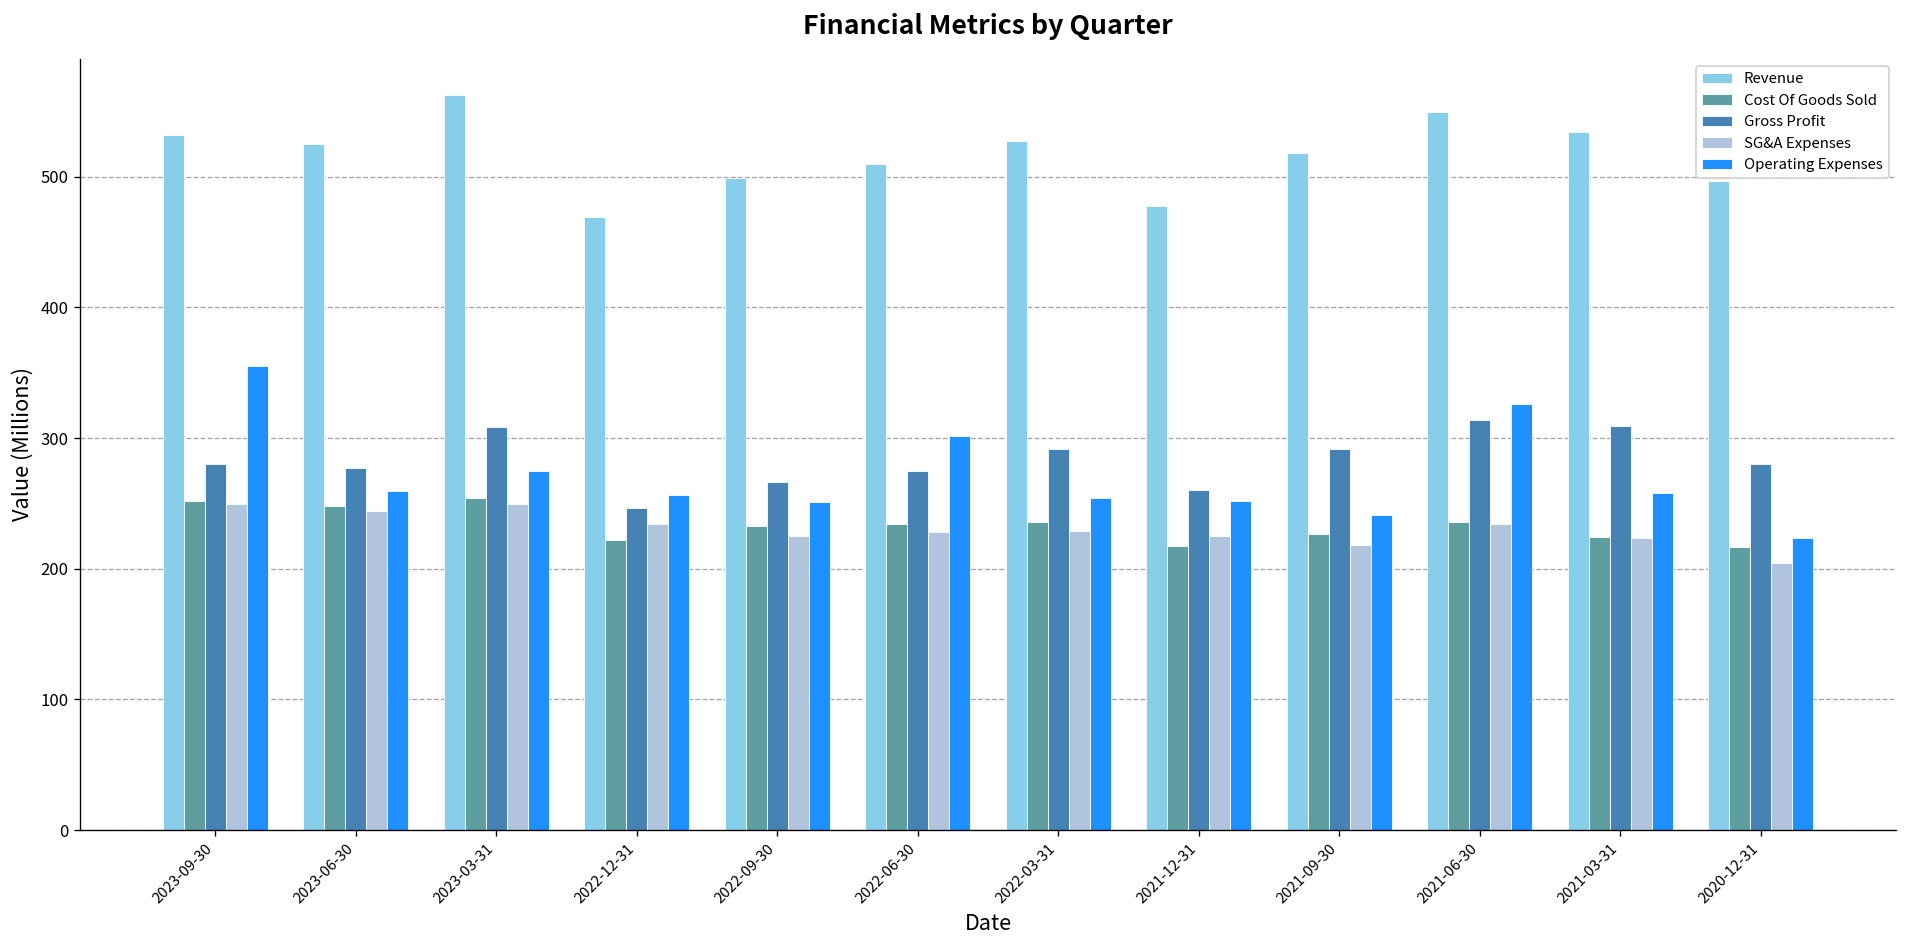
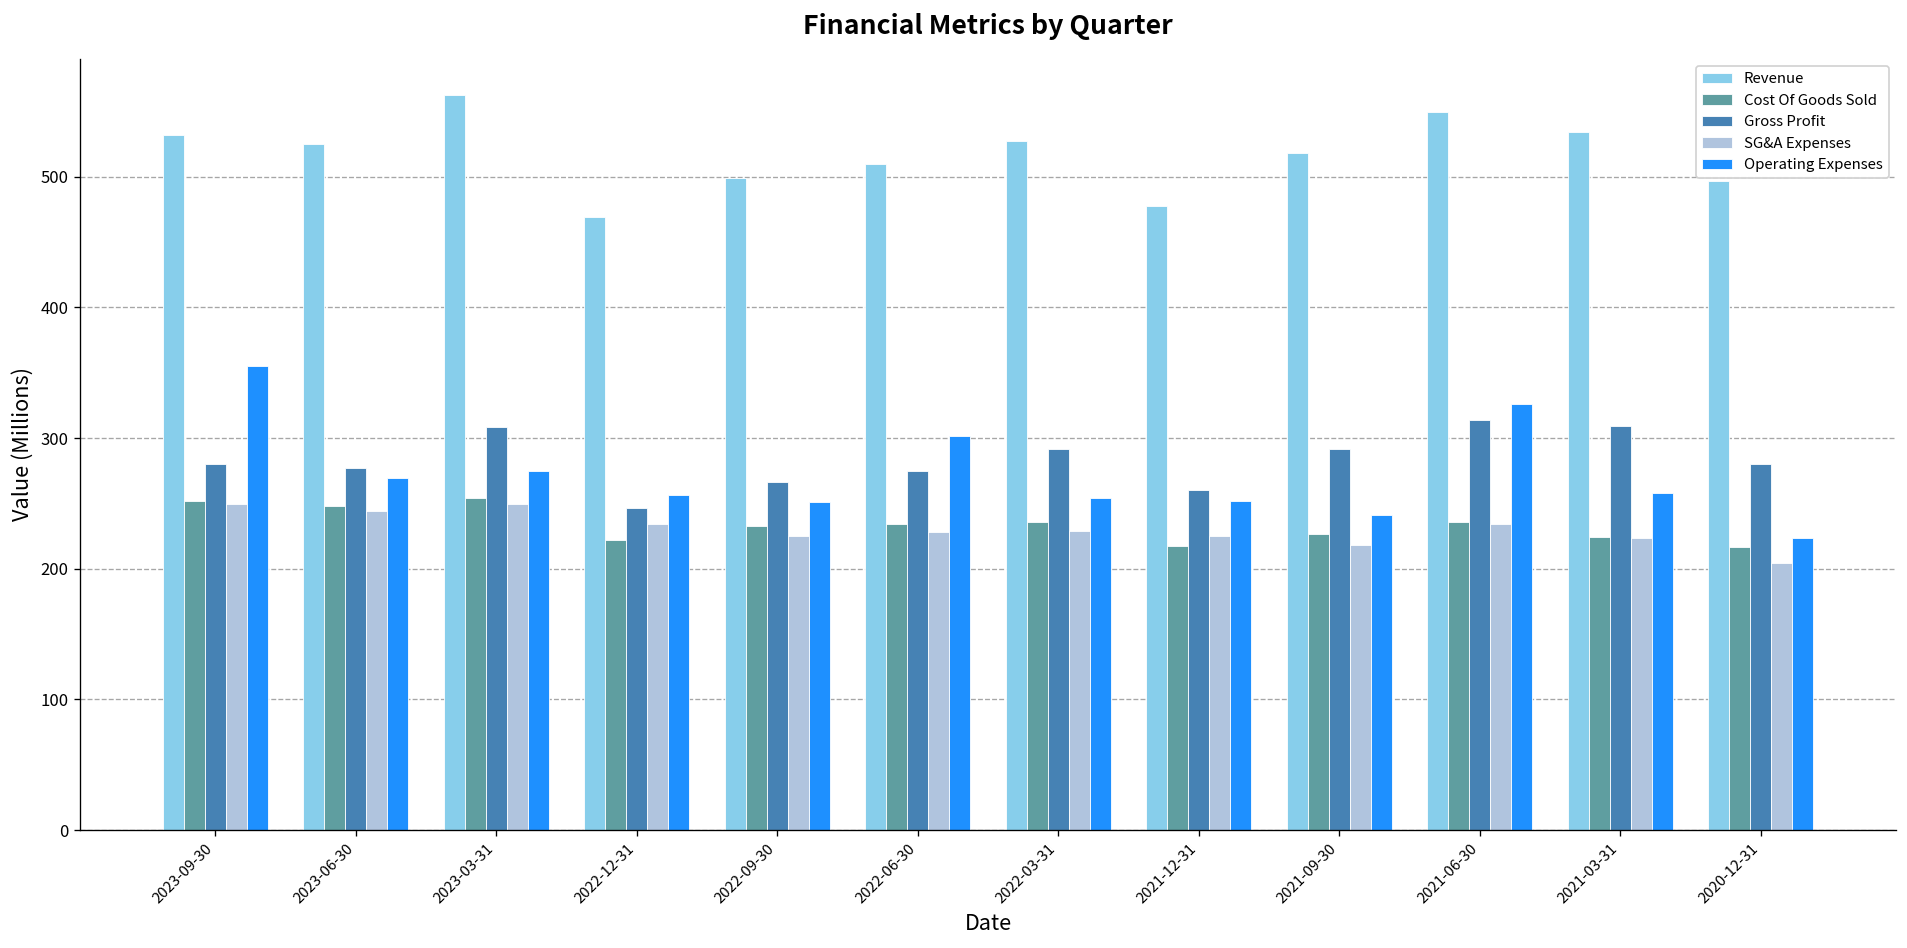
Operating Expenses, 2023-06-30: 259 -> 270
